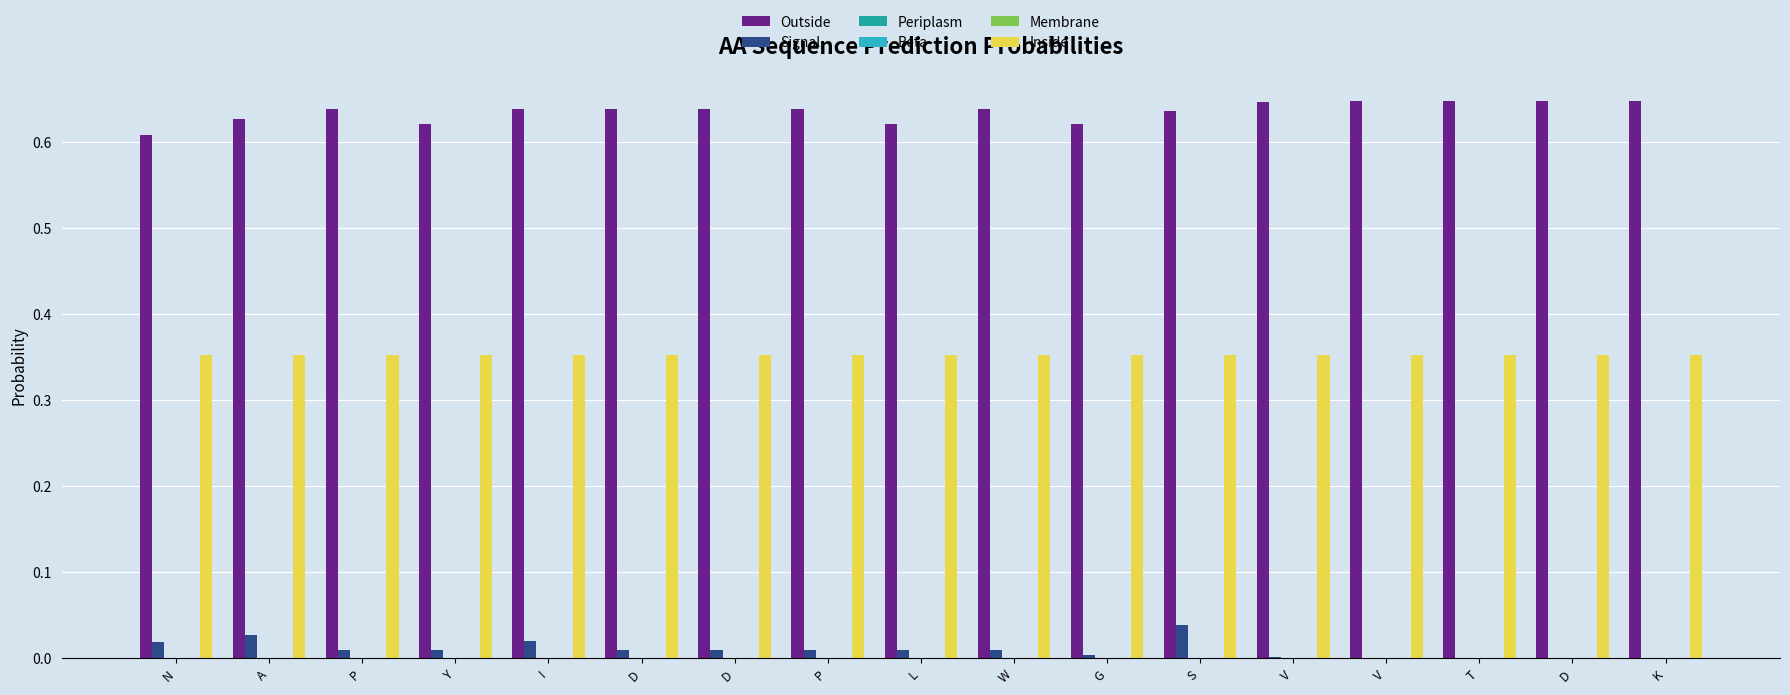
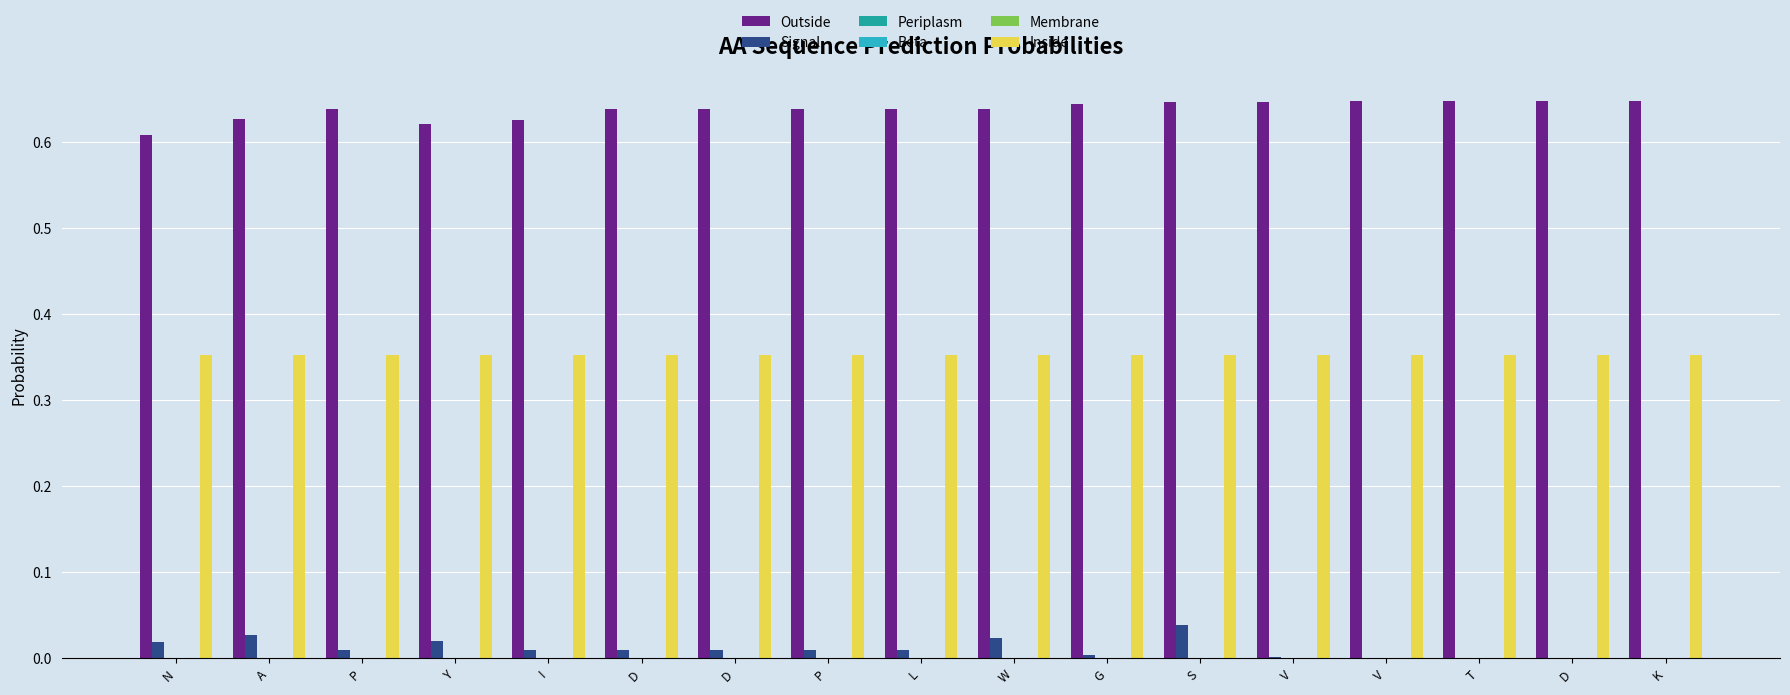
Signal, Y: 0.01 -> 0.02
Outside, I: 0.64 -> 0.63
Signal, I: 0.02 -> 0.01
Outside, L: 0.62 -> 0.64
Signal, W: 0.01 -> 0.02
Outside, G: 0.62 -> 0.64
Outside, S: 0.64 -> 0.65
